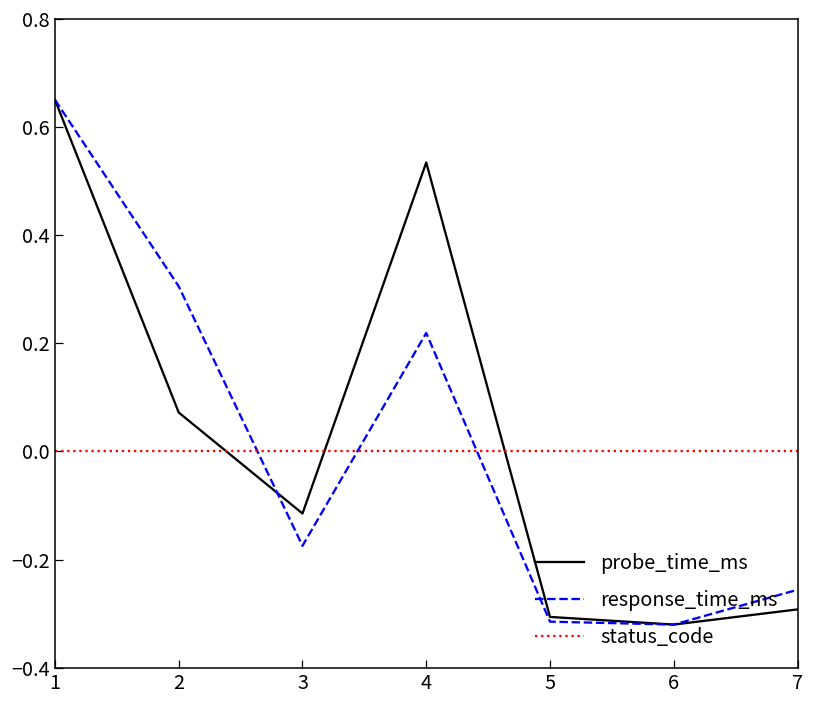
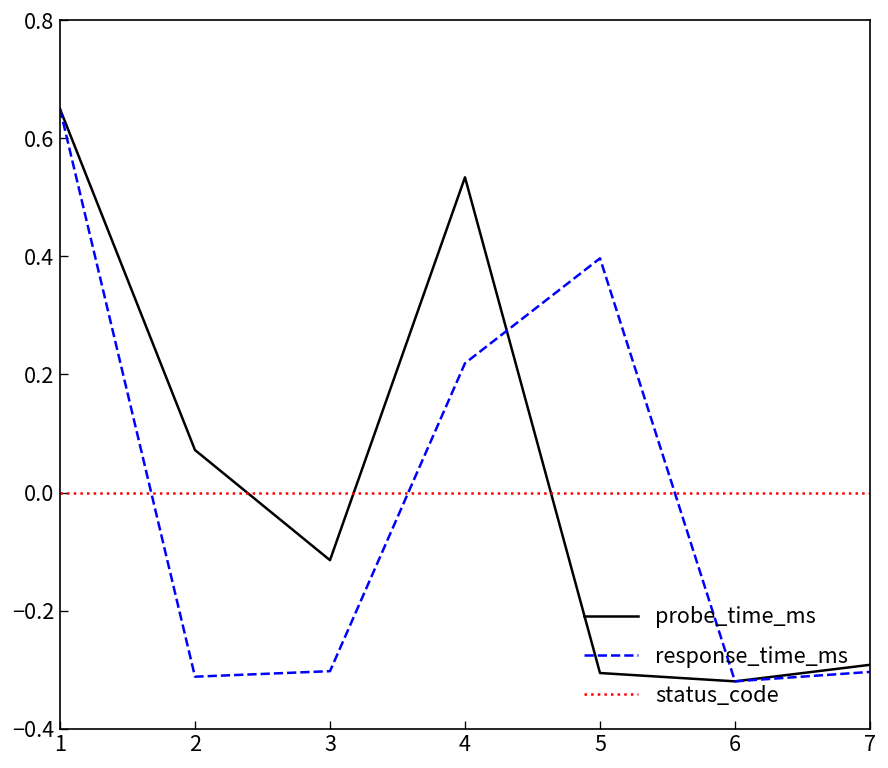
response_time_ms, 2: 0.31 -> -0.31
response_time_ms, 3: -0.17 -> -0.30
response_time_ms, 5: -0.31 -> 0.40
response_time_ms, 7: -0.26 -> -0.30
